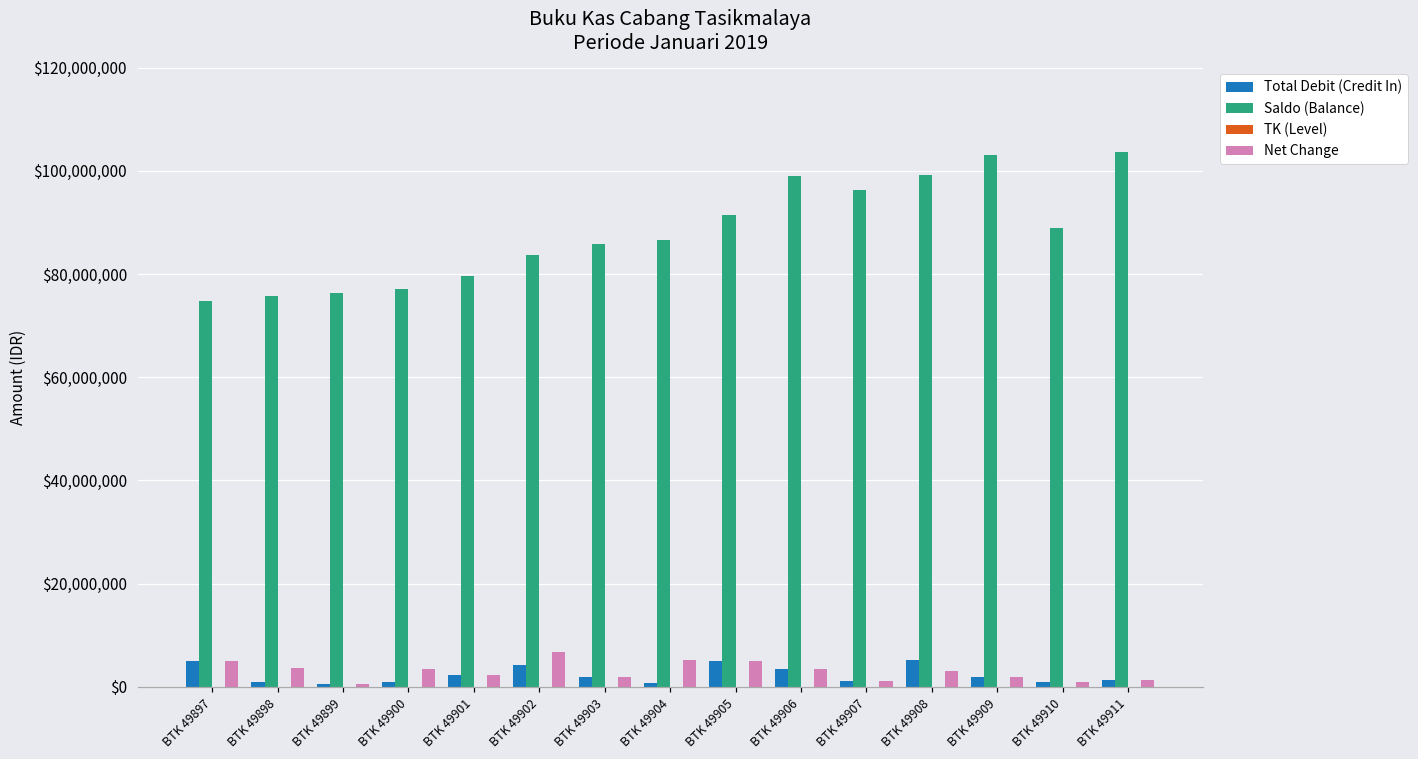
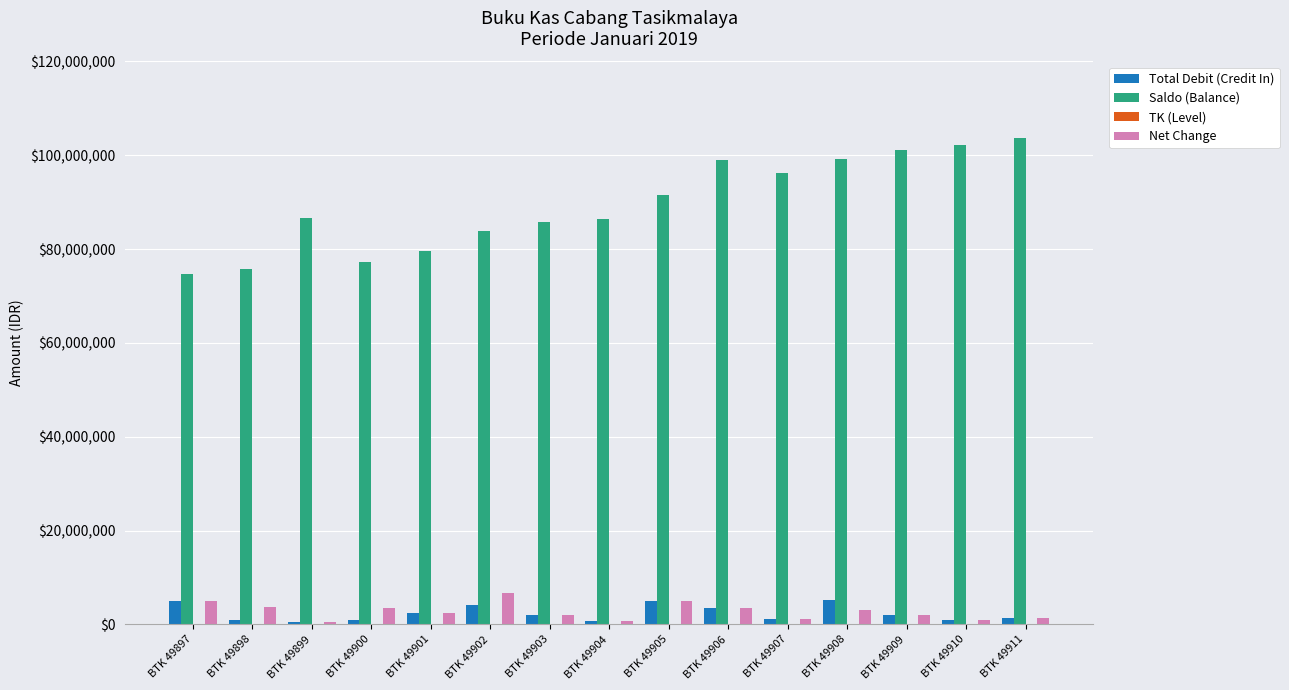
Saldo (Balance), BTK 49899: $76,000,000 -> $87,000,000
Net Change, BTK 49904: $5,000,000 -> $1,000,000
Saldo (Balance), BTK 49909: $103,000,000 -> $101,000,000
Saldo (Balance), BTK 49910: $89,000,000 -> $102,000,000
